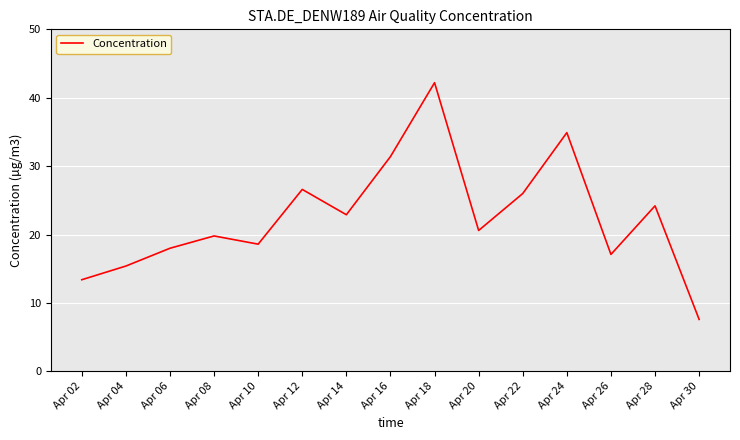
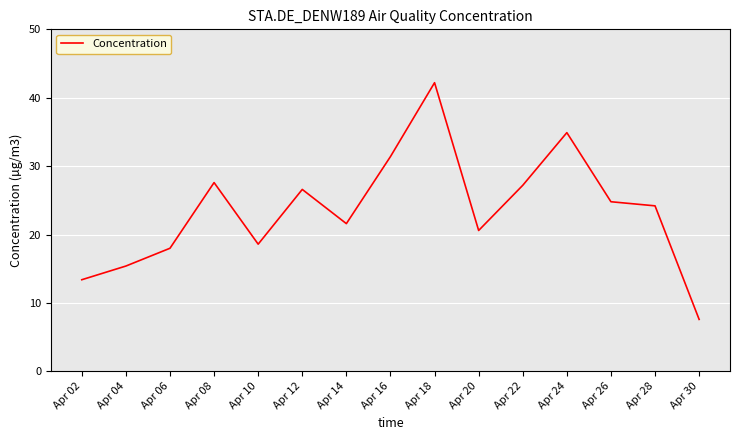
Apr 08: 20 -> 28
Apr 14: 23 -> 22
Apr 22: 26 -> 27
Apr 26: 17 -> 25
